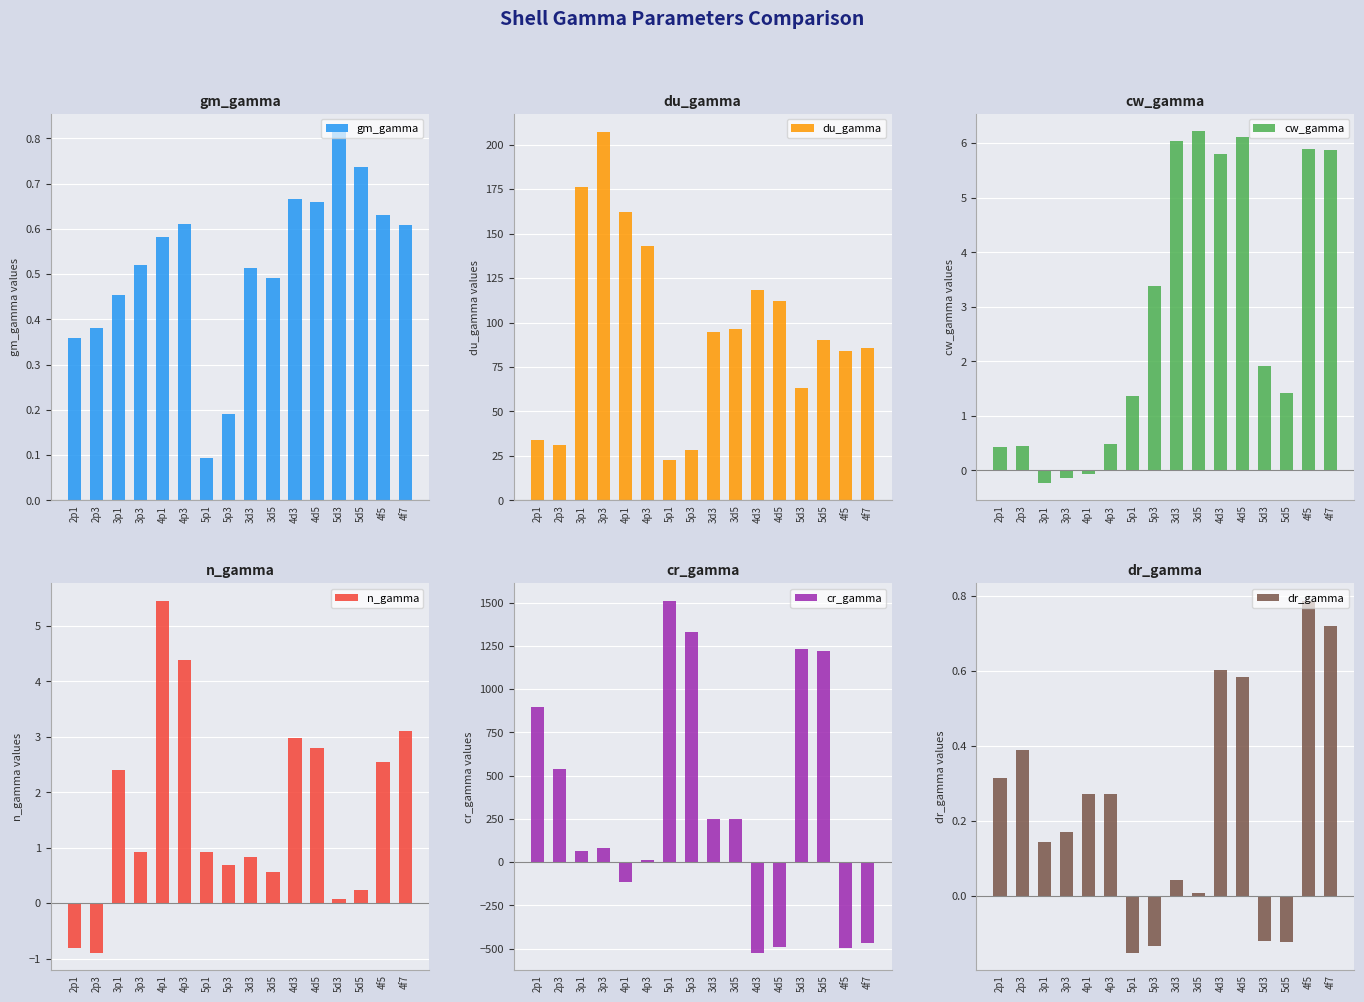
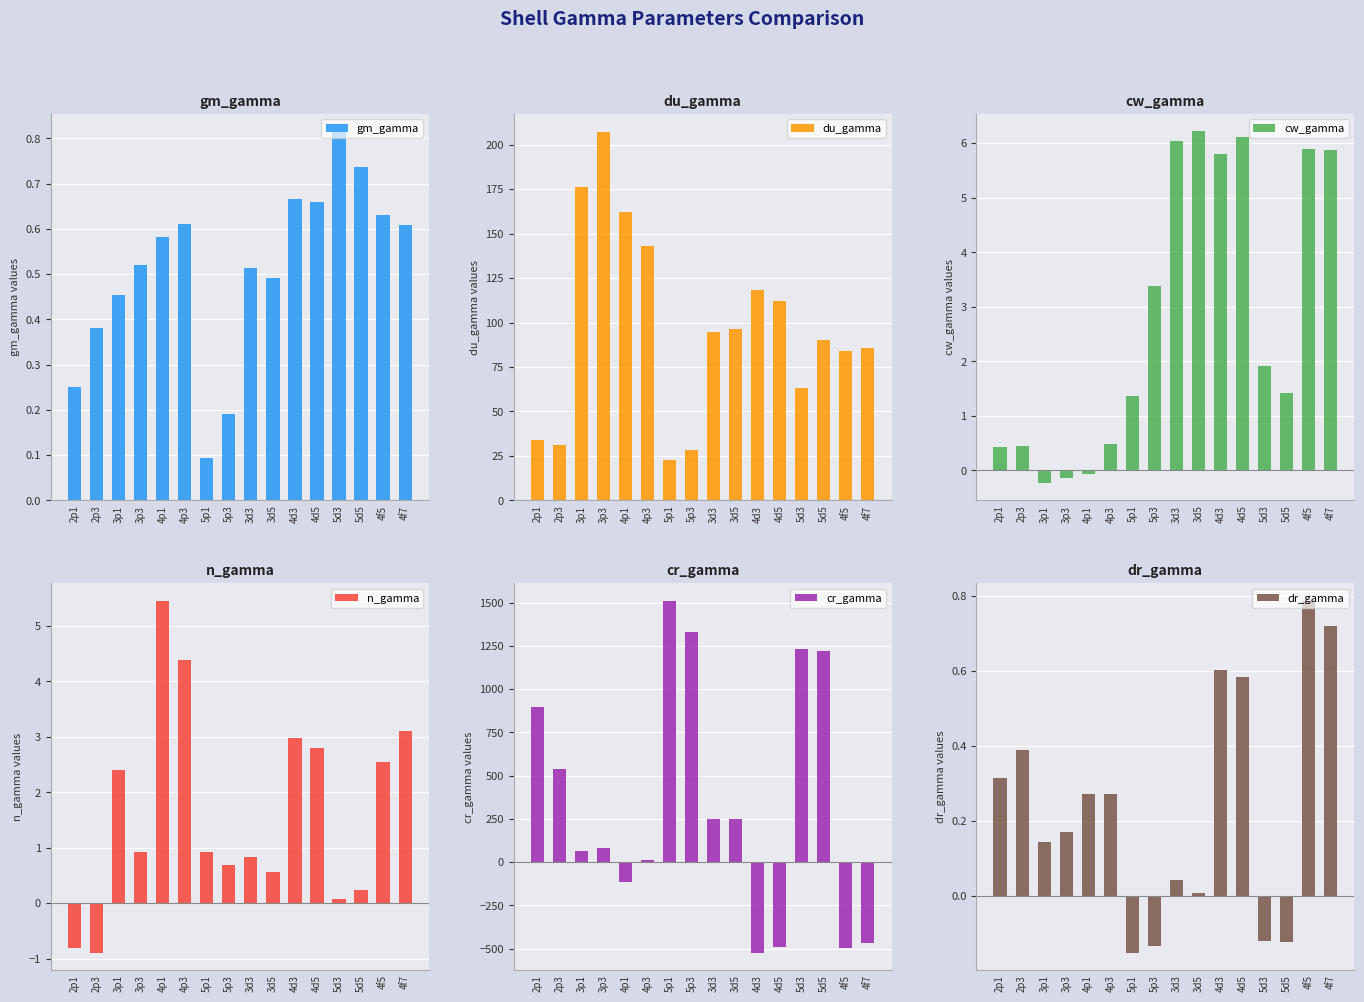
gm_gamma, 2p1: 0.36 -> 0.25
